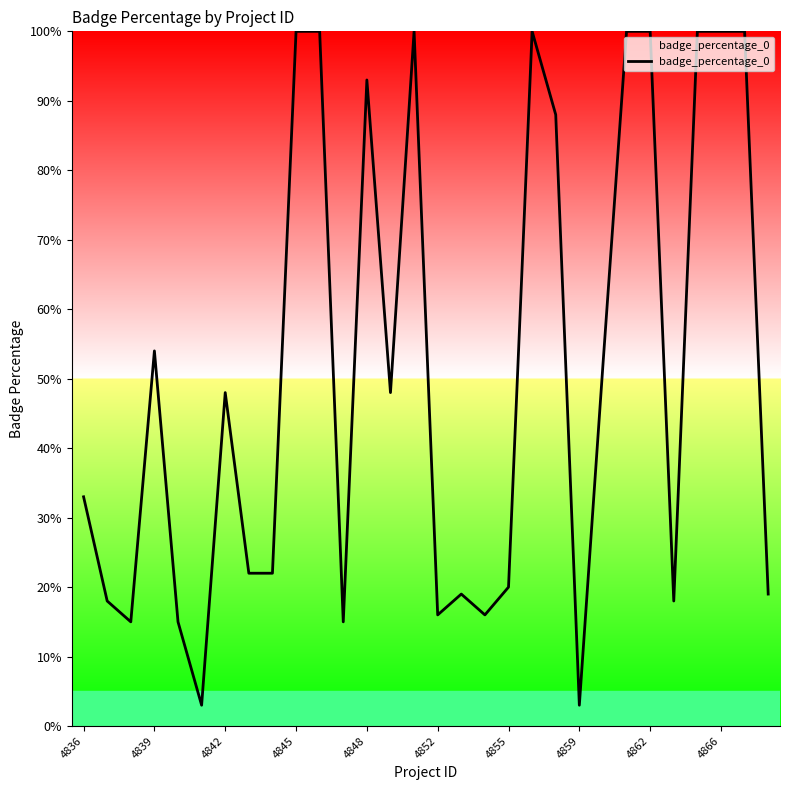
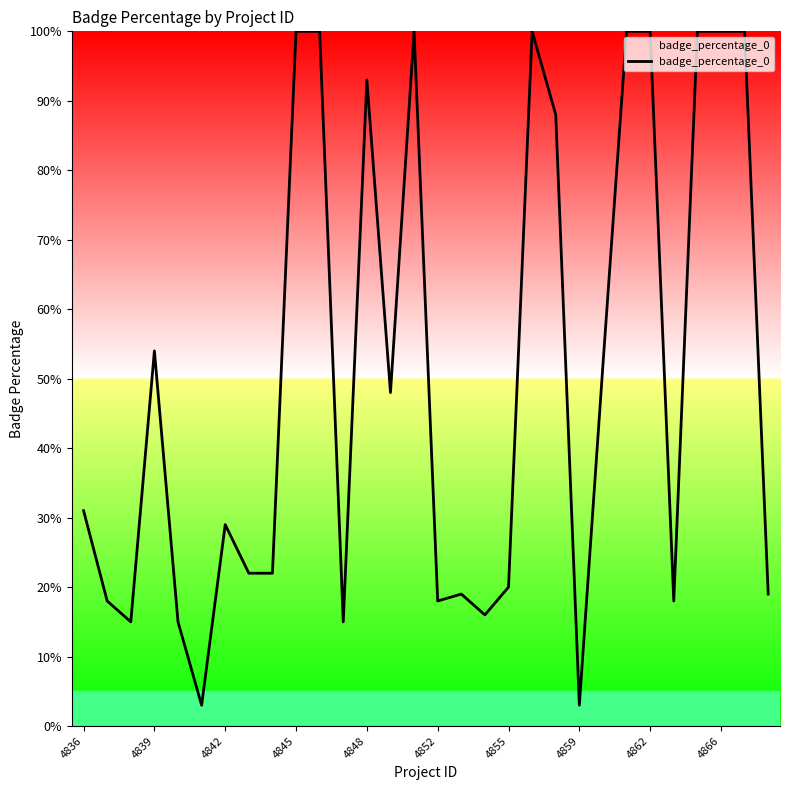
4836: 33% -> 31%
4842: 48% -> 29%
4852: 16% -> 18%
